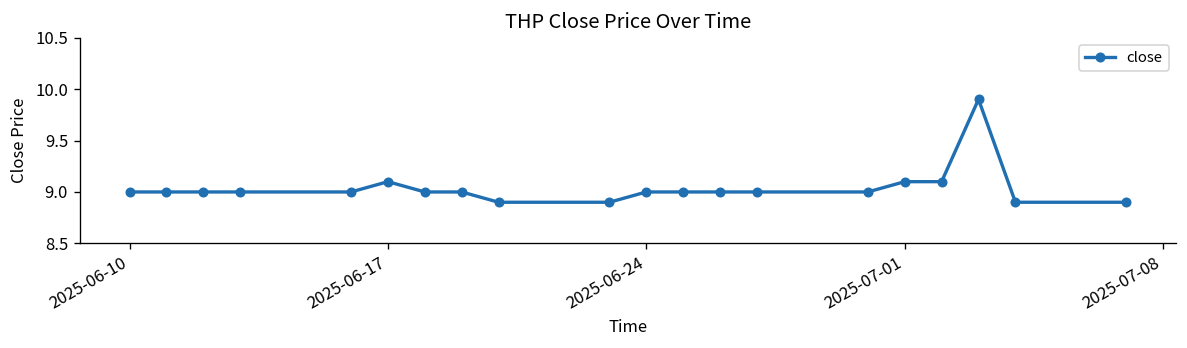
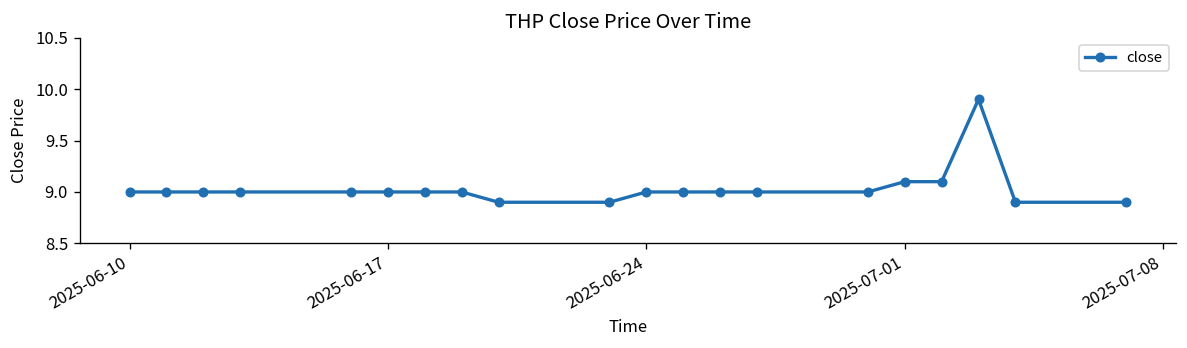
2025-06-17: 9.1 -> 9.0
